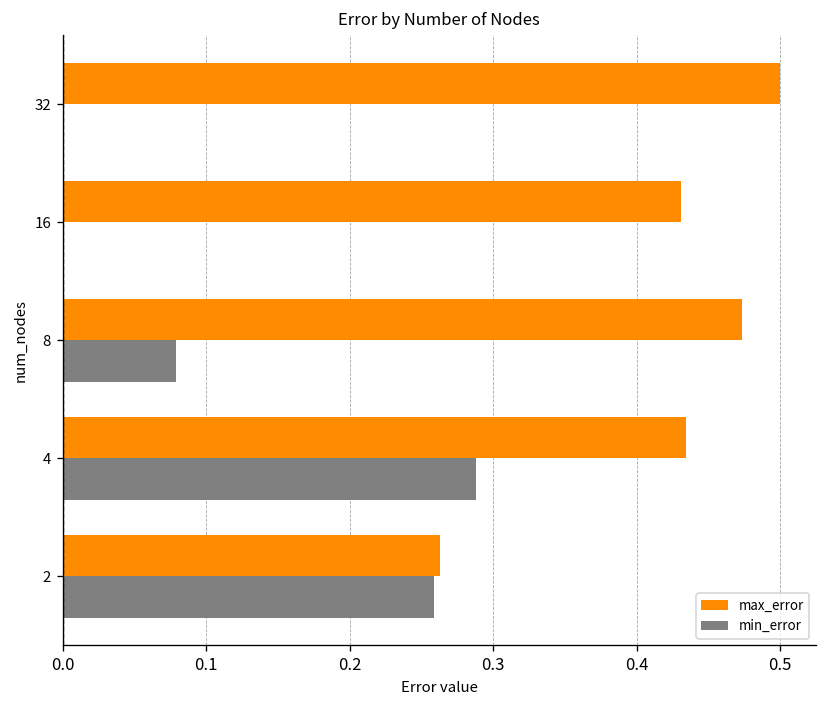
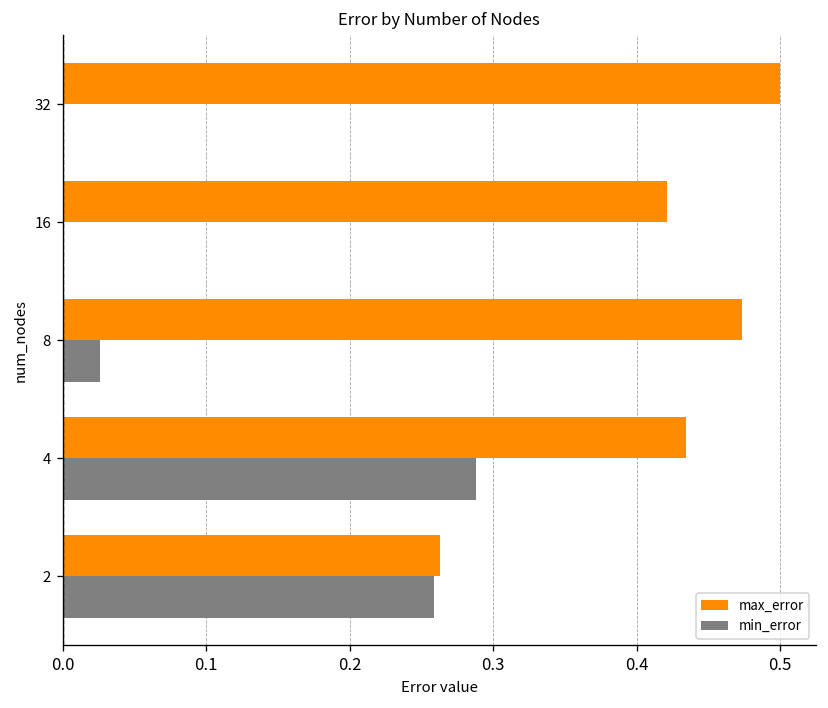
max_error, 16: 0.431 -> 0.421
min_error, 8: 0.079 -> 0.026
